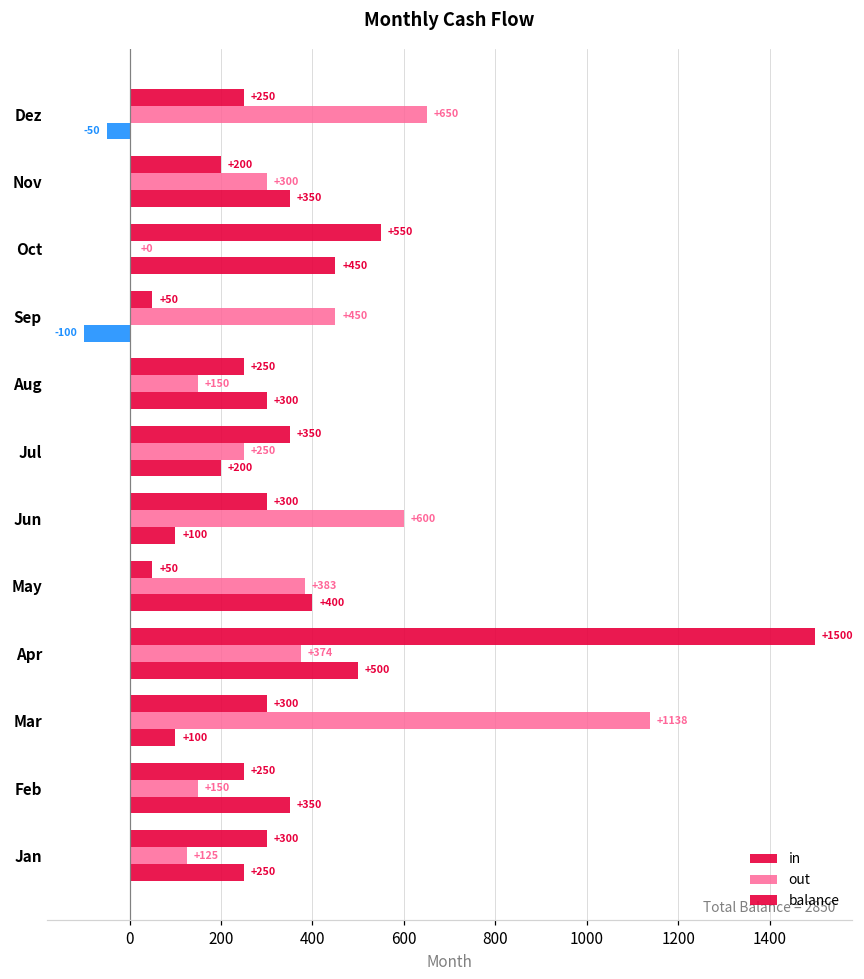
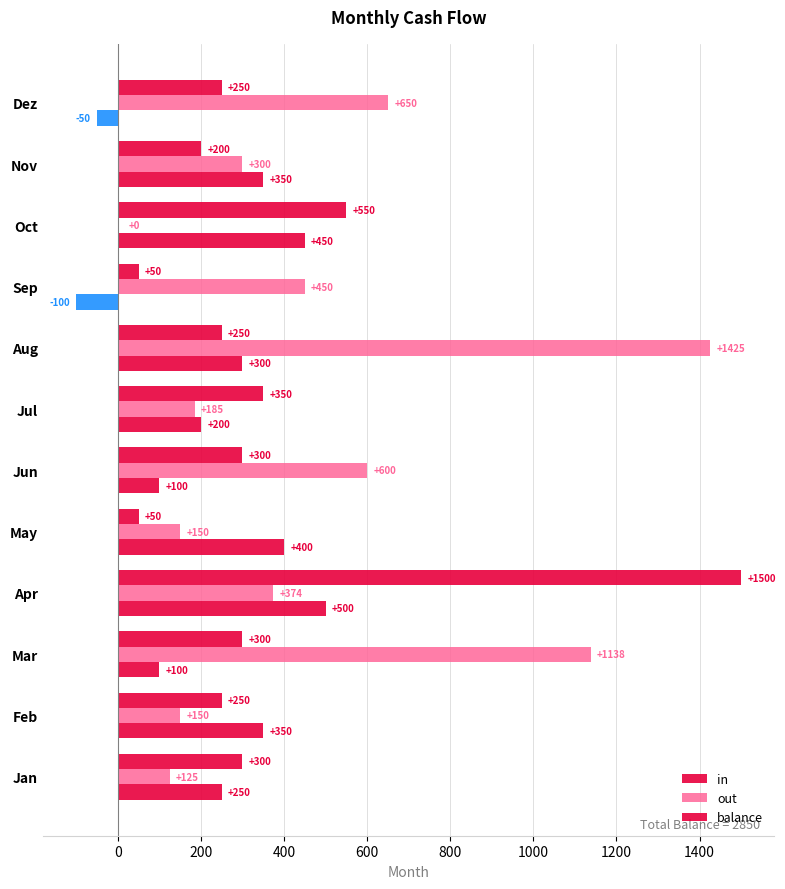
out, Aug: +150 -> +1425
out, Jul: +250 -> +185
out, May: +383 -> +150
